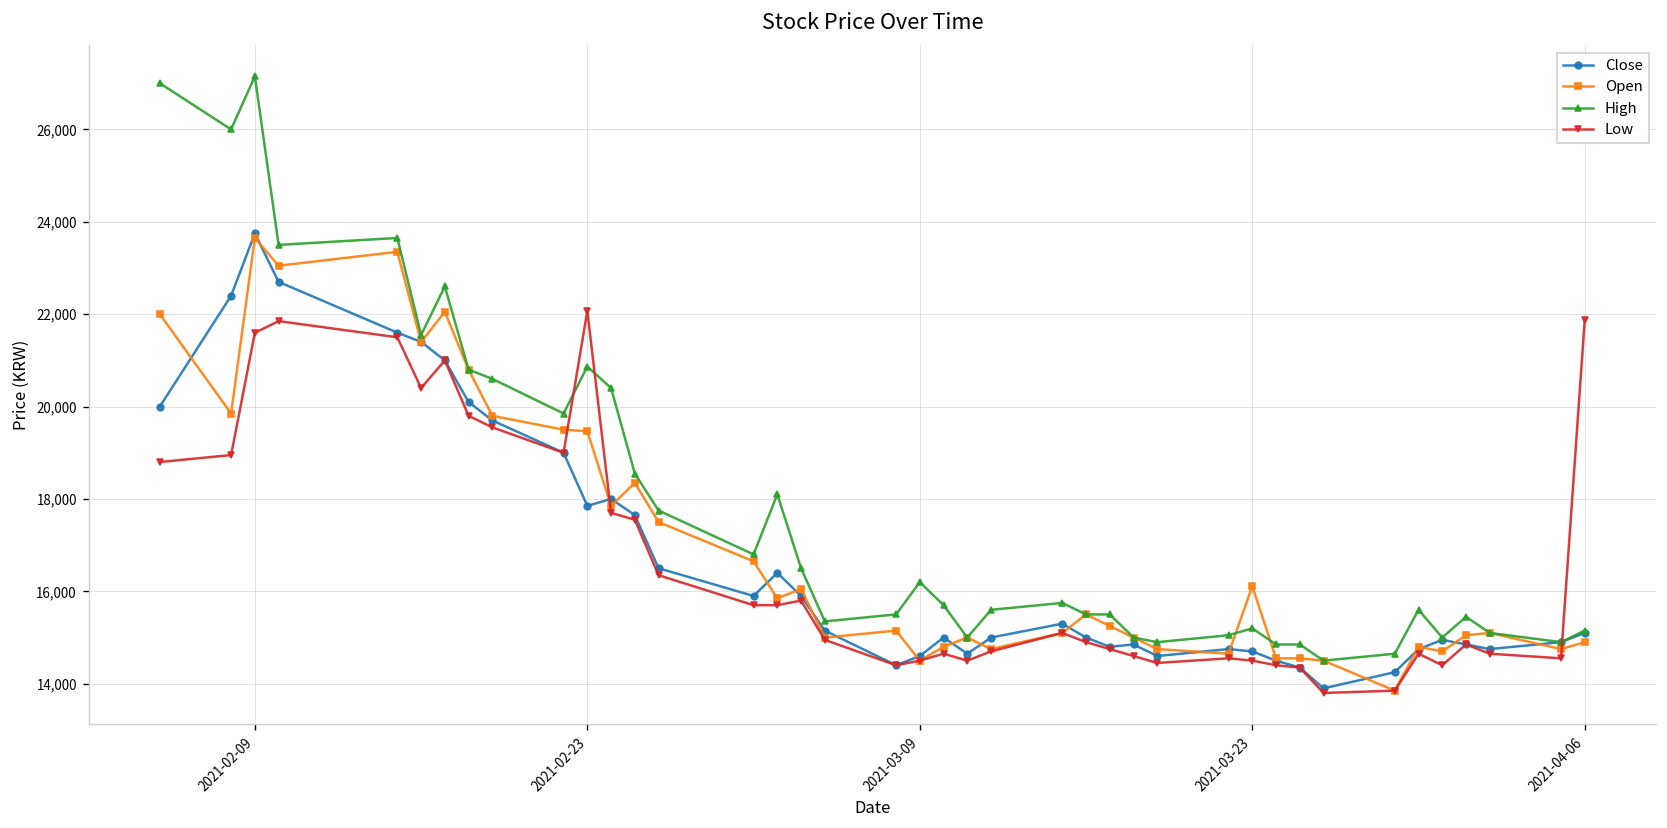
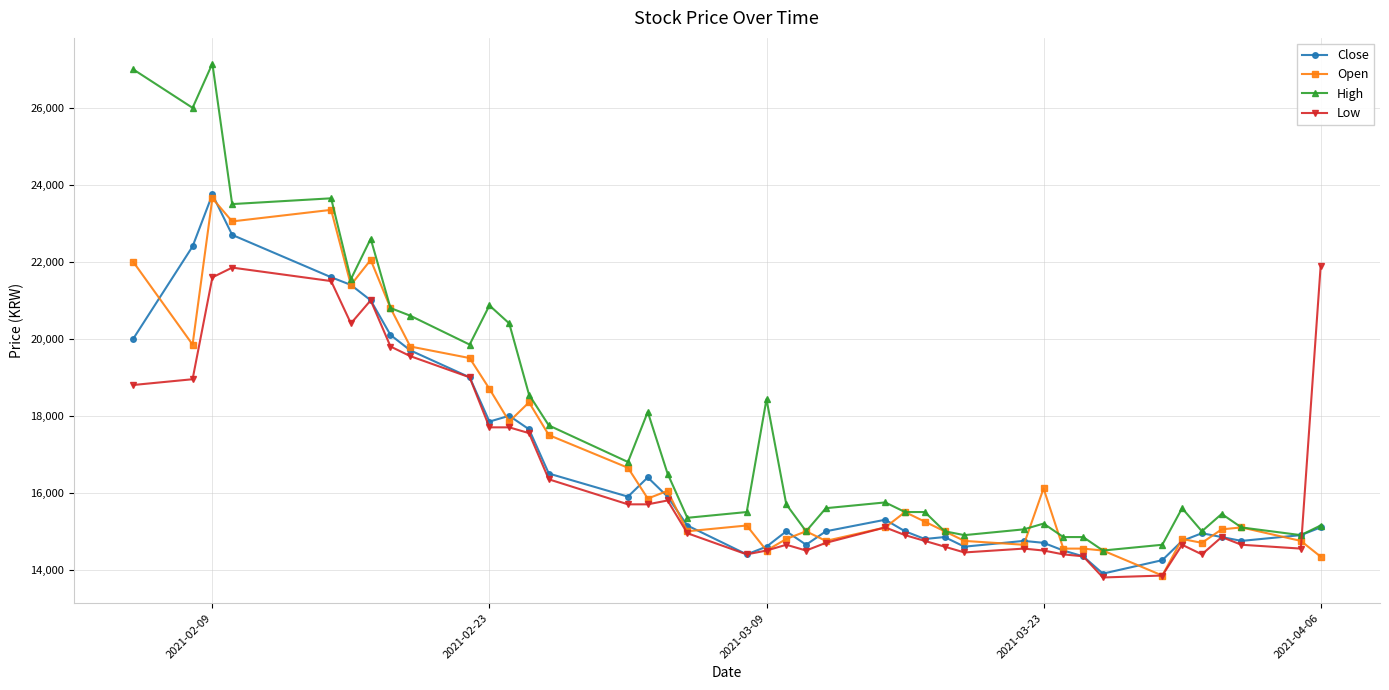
Open, 2021-02-23: 19,500 -> 18,700
Low, 2021-02-23: 22,100 -> 17,700
High, 2021-03-09: 16,200 -> 18,400
Open, 2021-04-06: 14,900 -> 14,300
